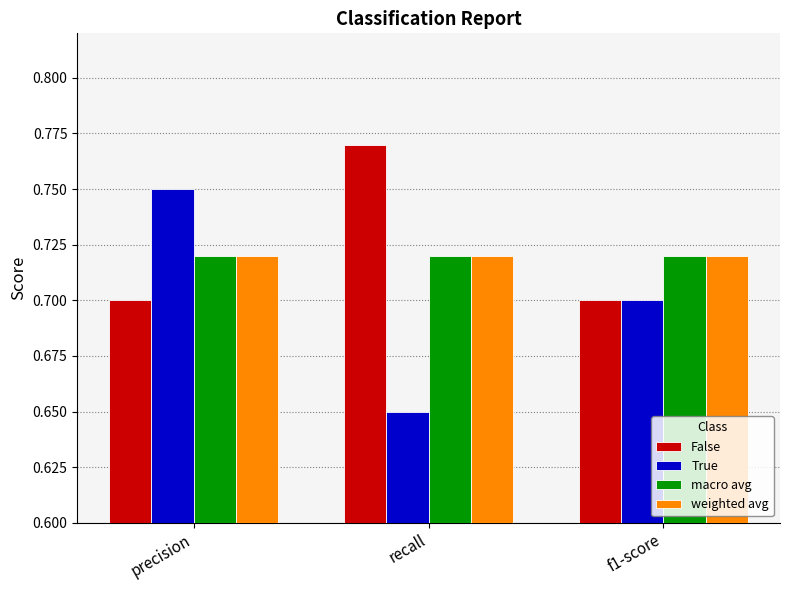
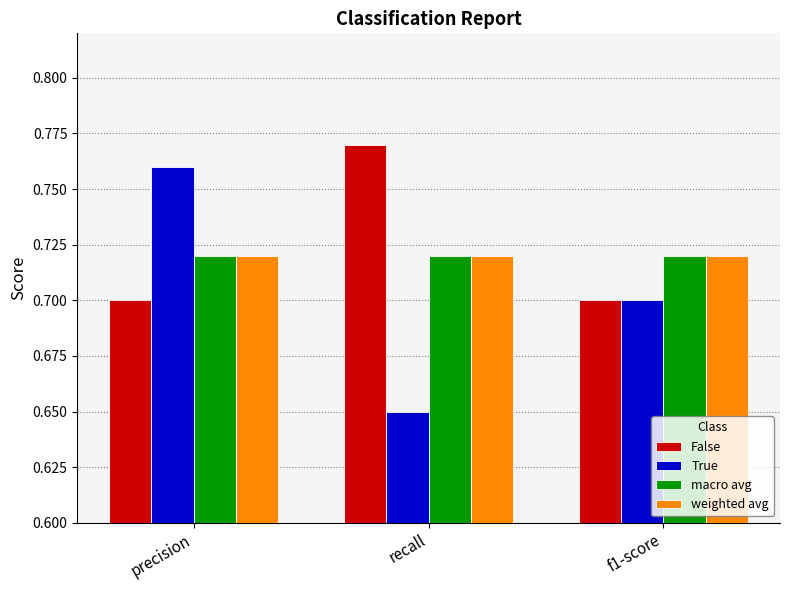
True, precision: 0.75 -> 0.76
